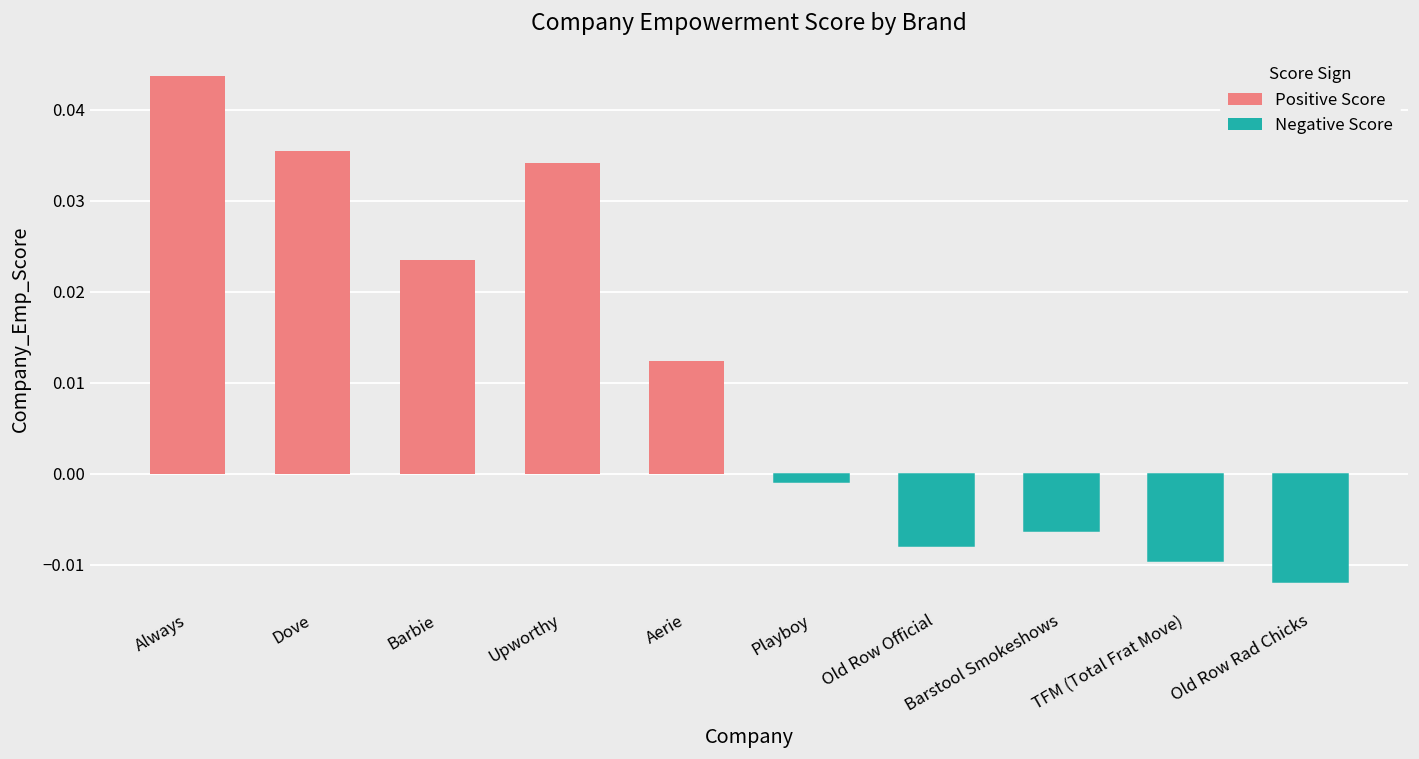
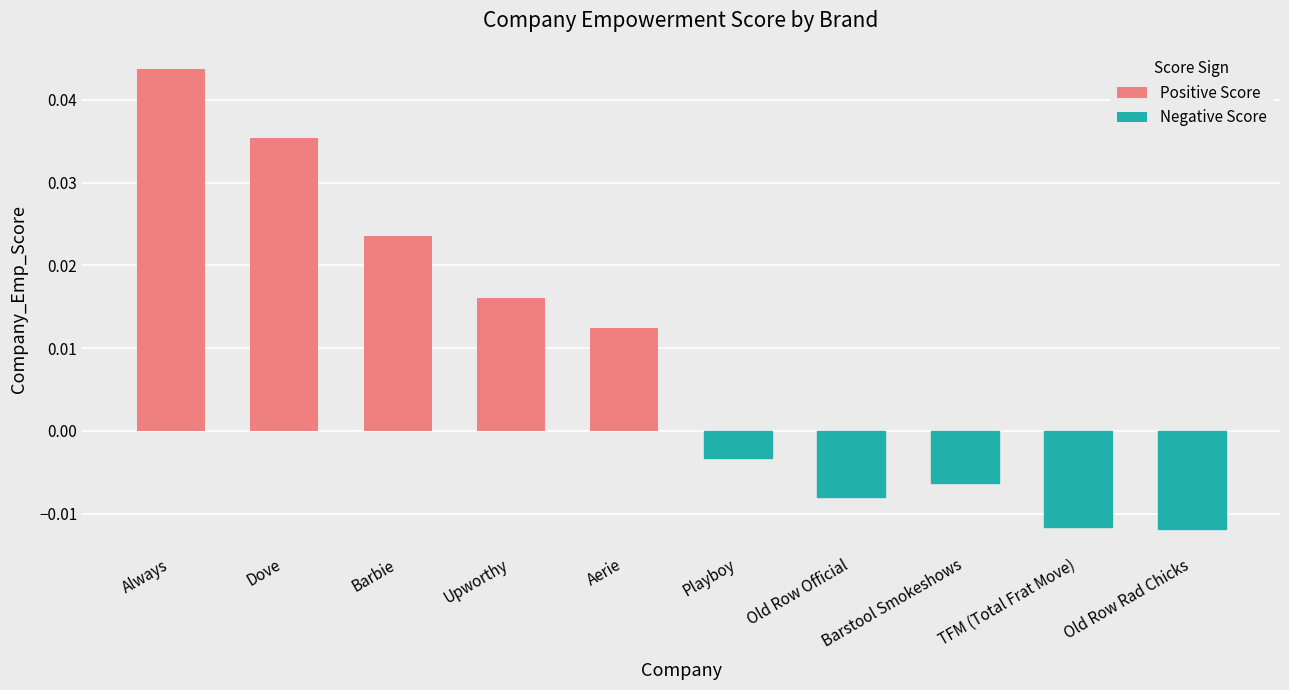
Upworthy: 0.034 -> 0.016
Playboy: -0.001 -> -0.003
TFM (Total Frat Move): -0.010 -> -0.012
